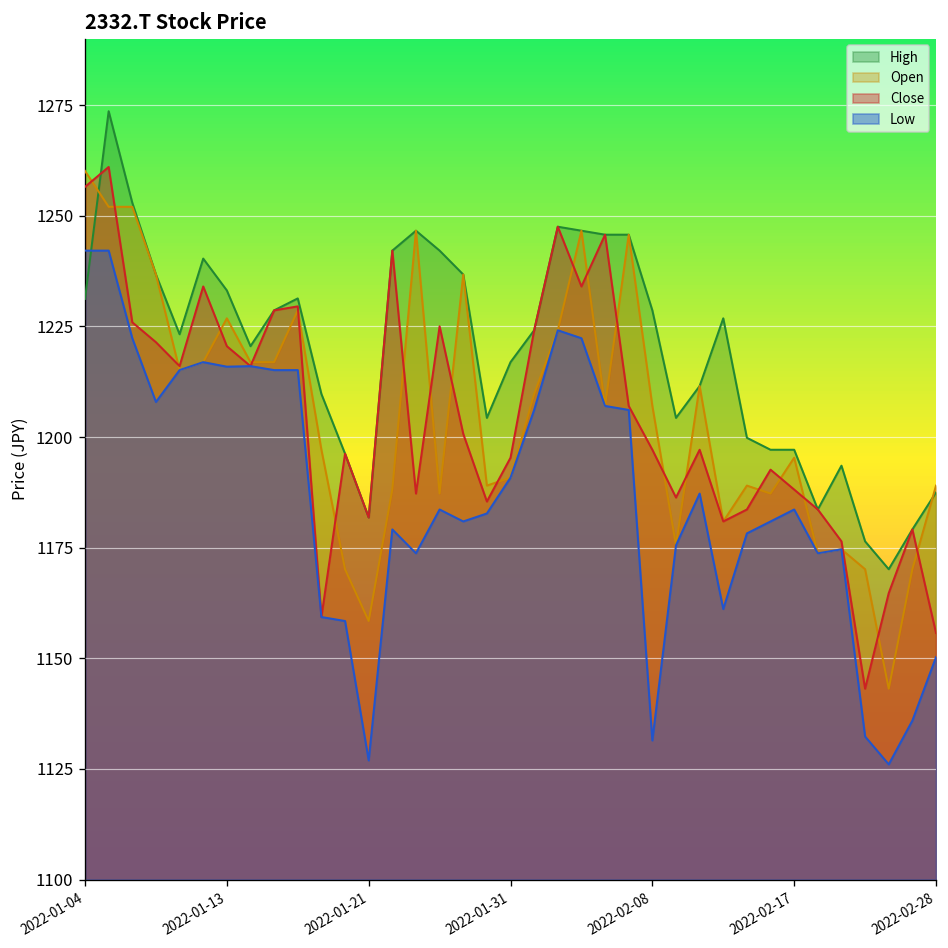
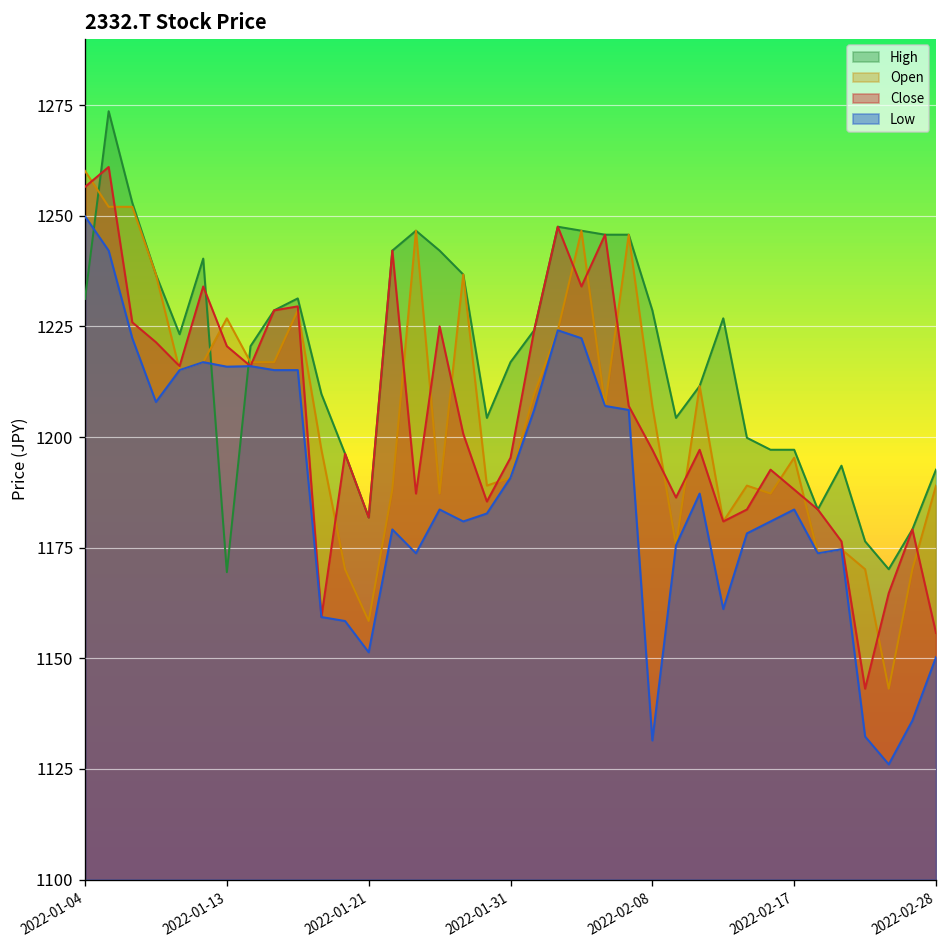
Low, 2022-01-04: 1242 -> 1250
High, 2022-01-13: 1233 -> 1169
Low, 2022-01-21: 1127 -> 1151
High, 2022-02-28: 1187 -> 1193
